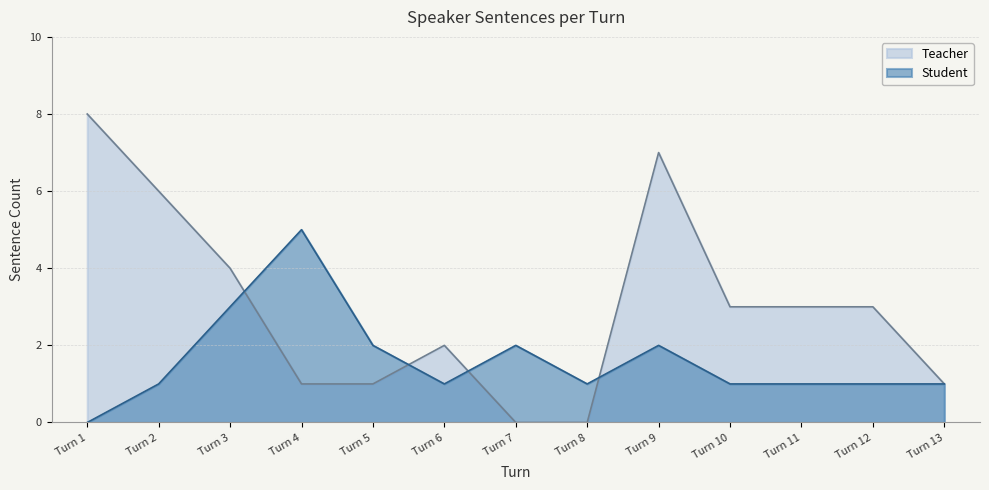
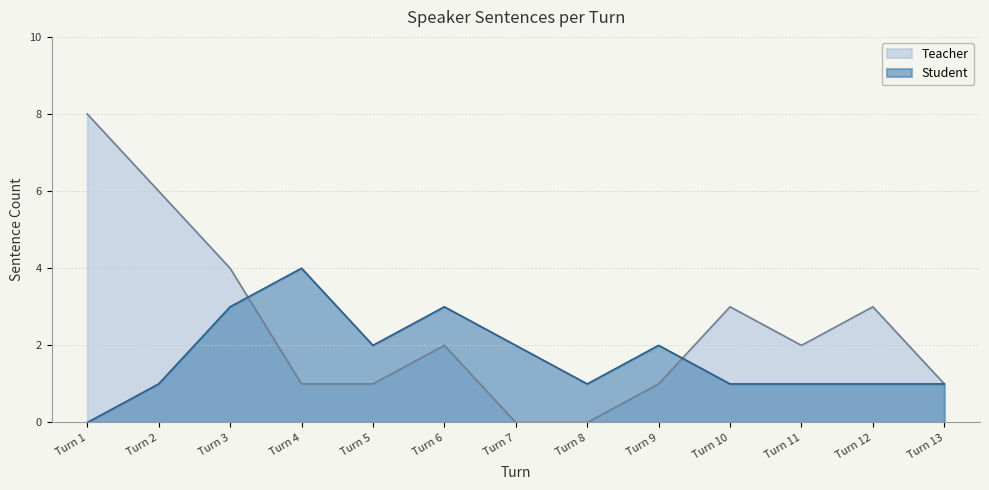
Student, Turn 4: 5 -> 4
Student, Turn 6: 1 -> 3
Teacher, Turn 9: 7 -> 1
Teacher, Turn 11: 3 -> 2
